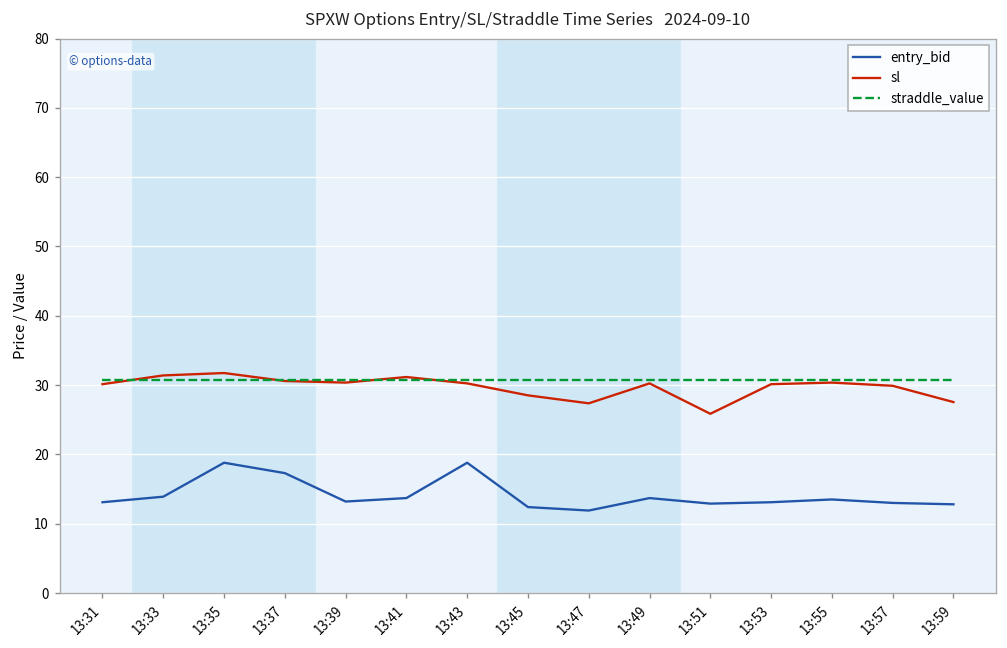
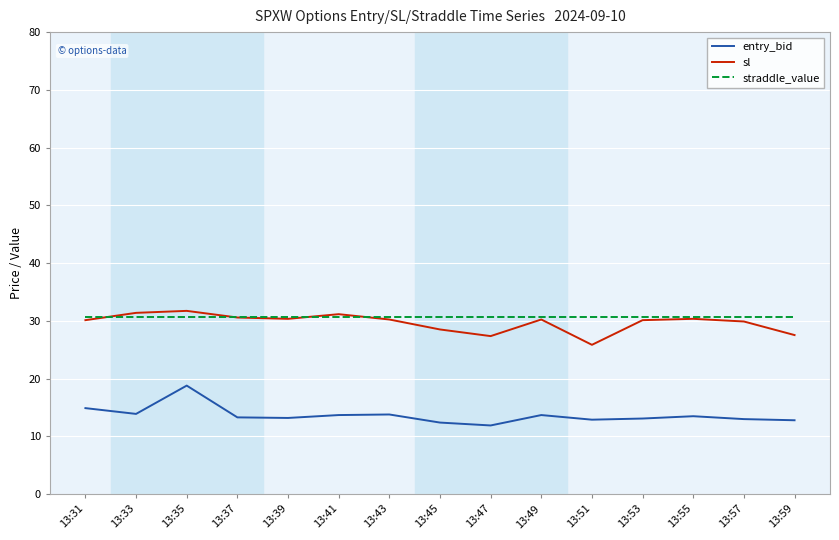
entry_bid, 13:31: 13 -> 15
entry_bid, 13:37: 17 -> 13
entry_bid, 13:43: 19 -> 14
